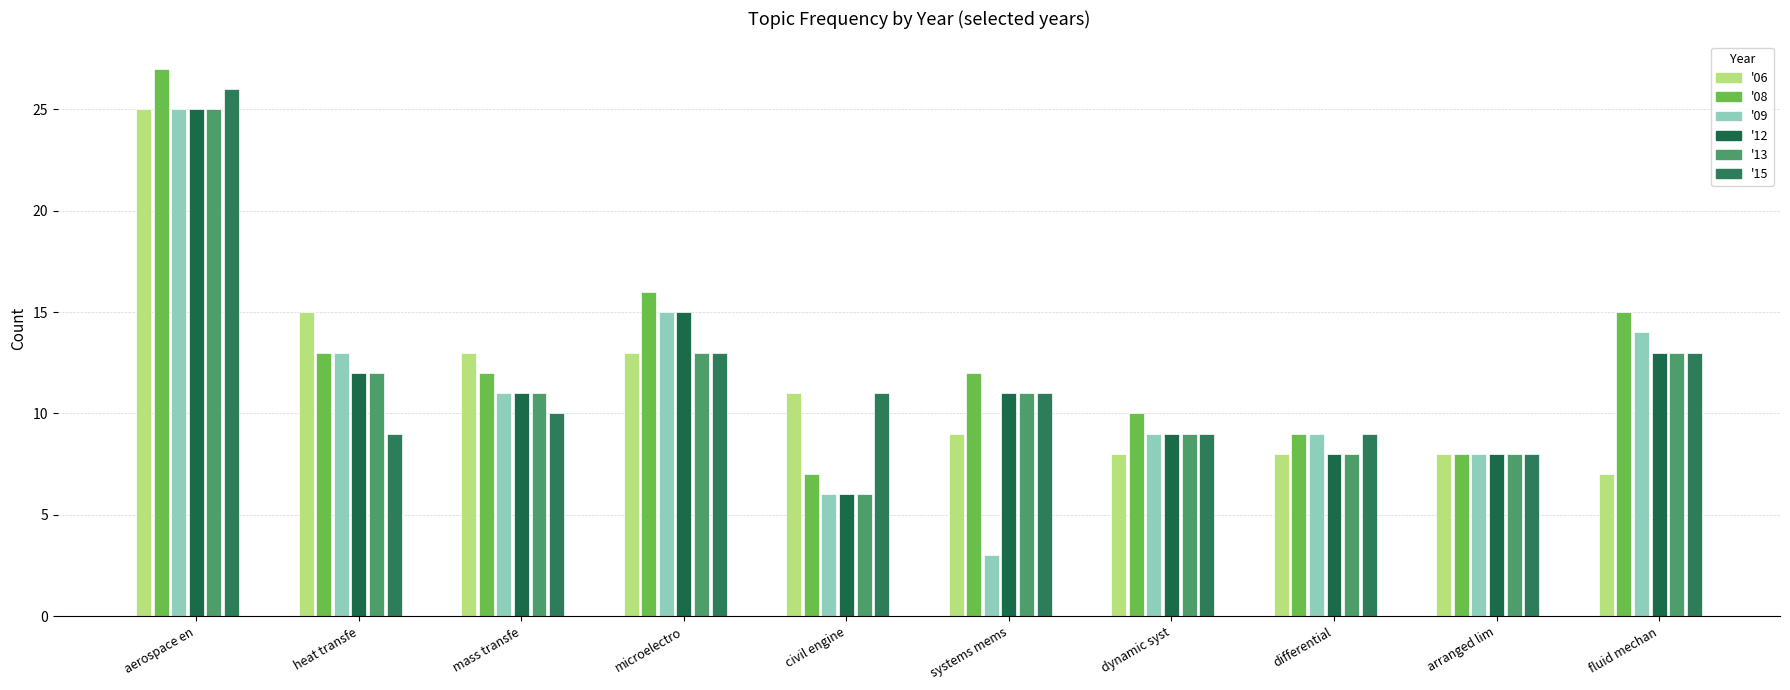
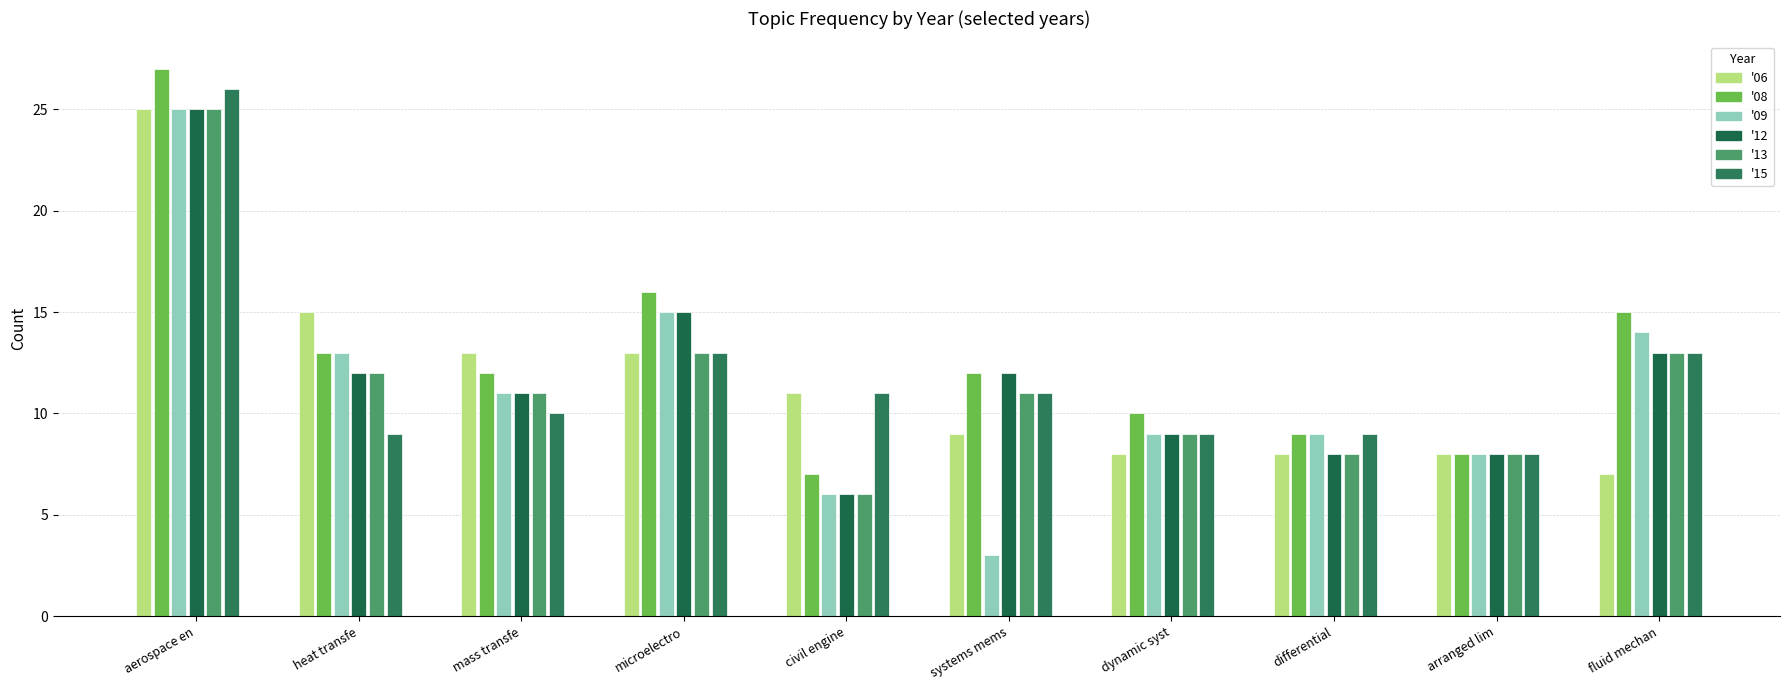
systems mems: 11 -> 12
